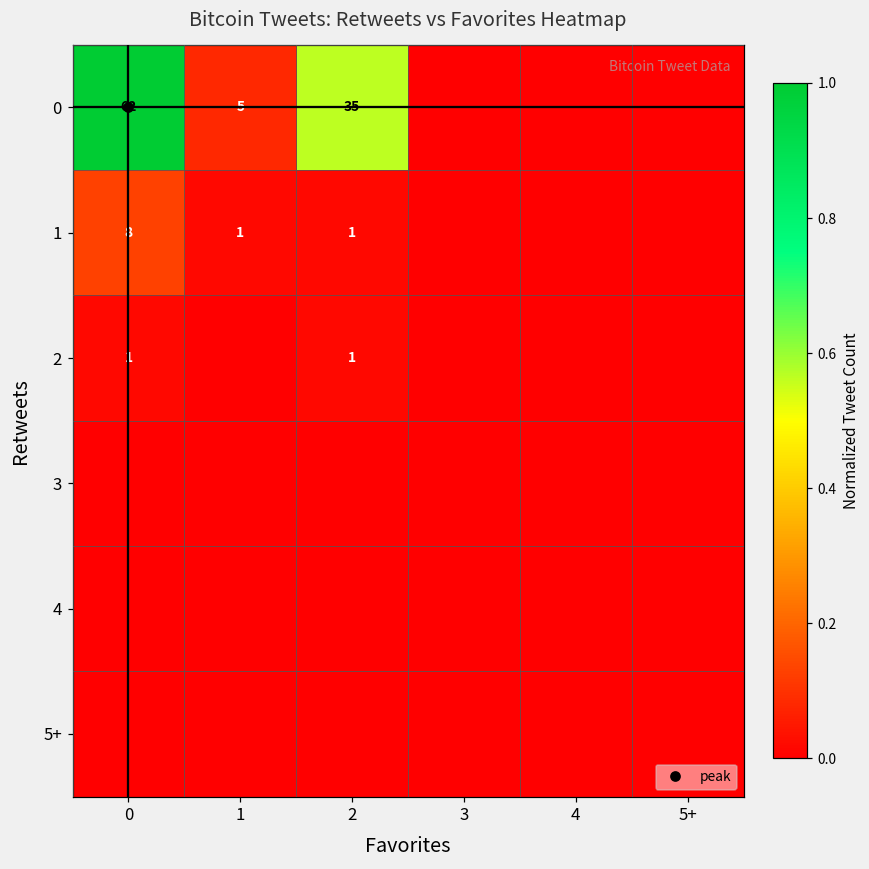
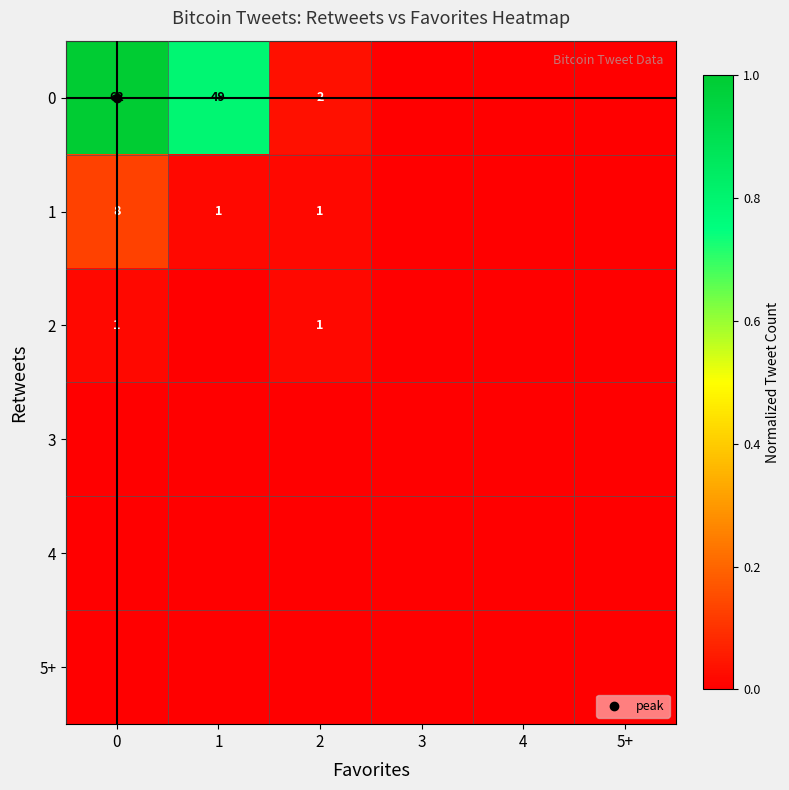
0, 1: 5 -> 49
0, 2: 35 -> 2
